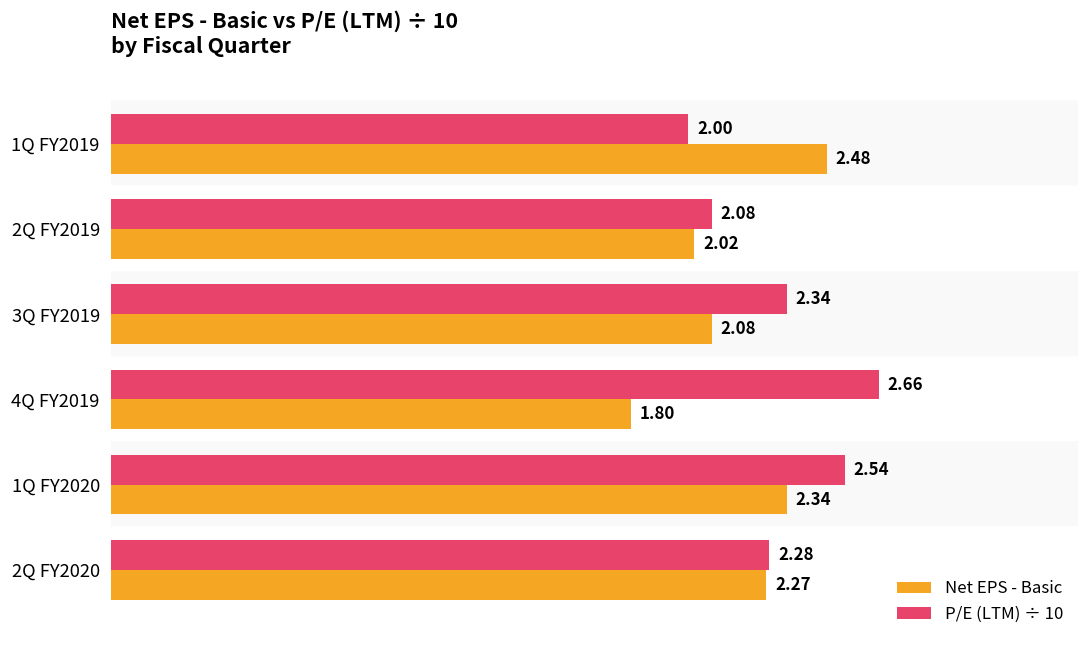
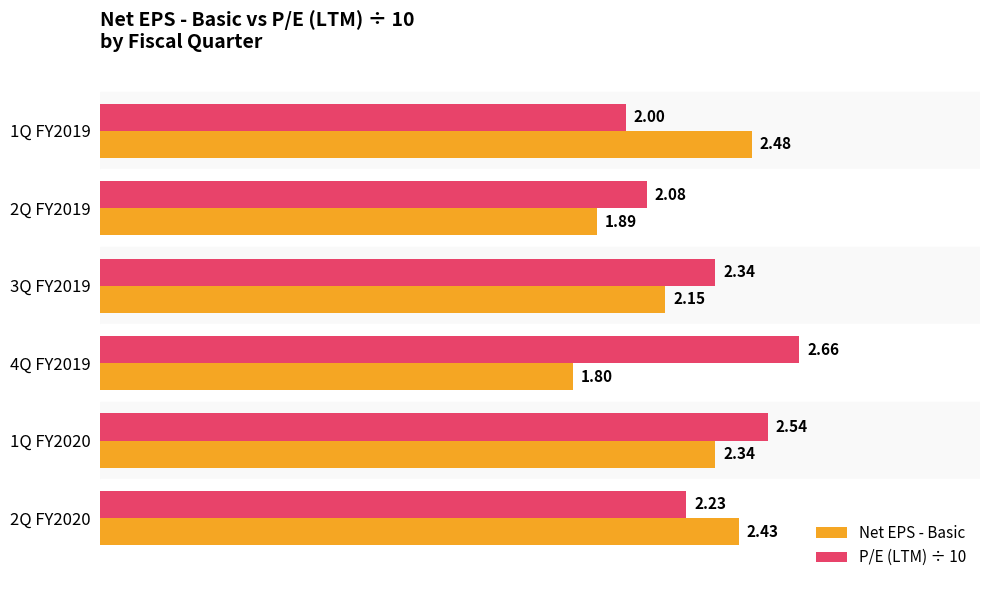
Net EPS - Basic, 2Q FY2019: 2.02 -> 1.89
Net EPS - Basic, 3Q FY2019: 2.08 -> 2.15
P/E (LTM) ÷ 10, 2Q FY2020: 2.28 -> 2.23
Net EPS - Basic, 2Q FY2020: 2.27 -> 2.43
